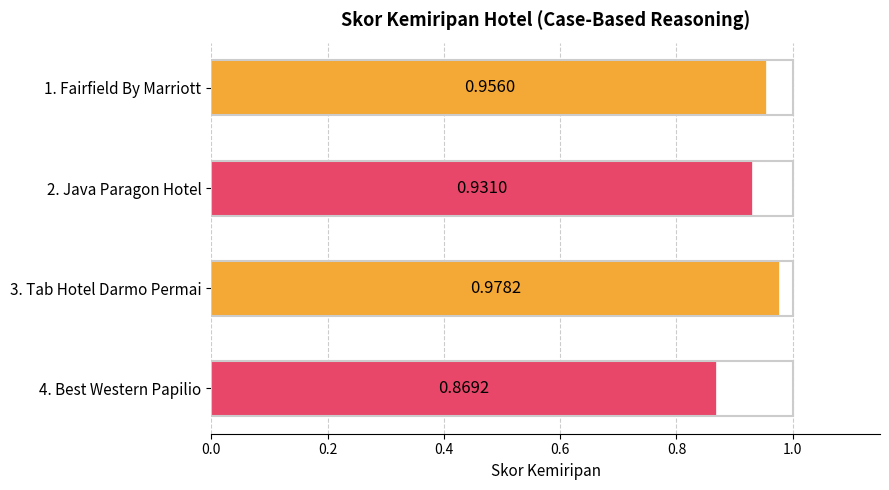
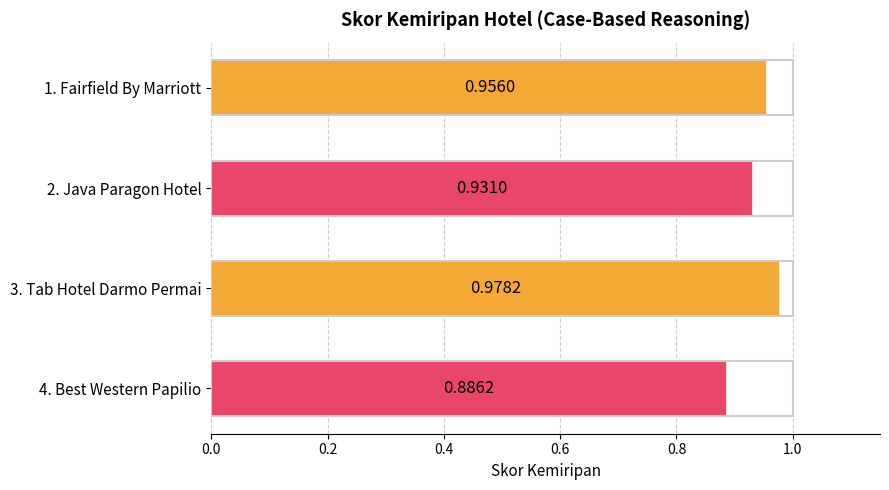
4. Best Western Papilio: 0.8692 -> 0.8862
